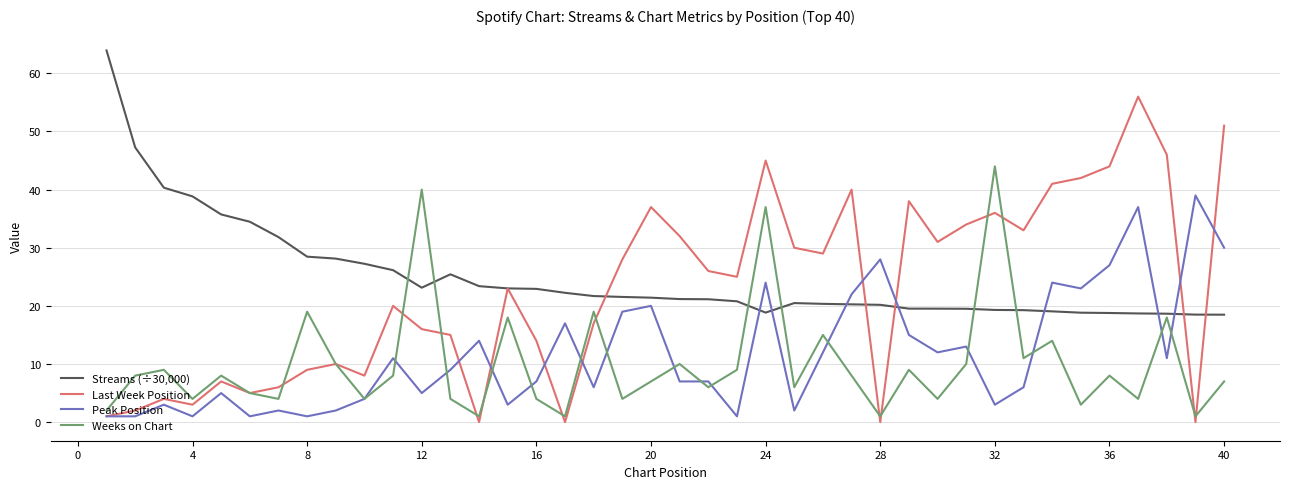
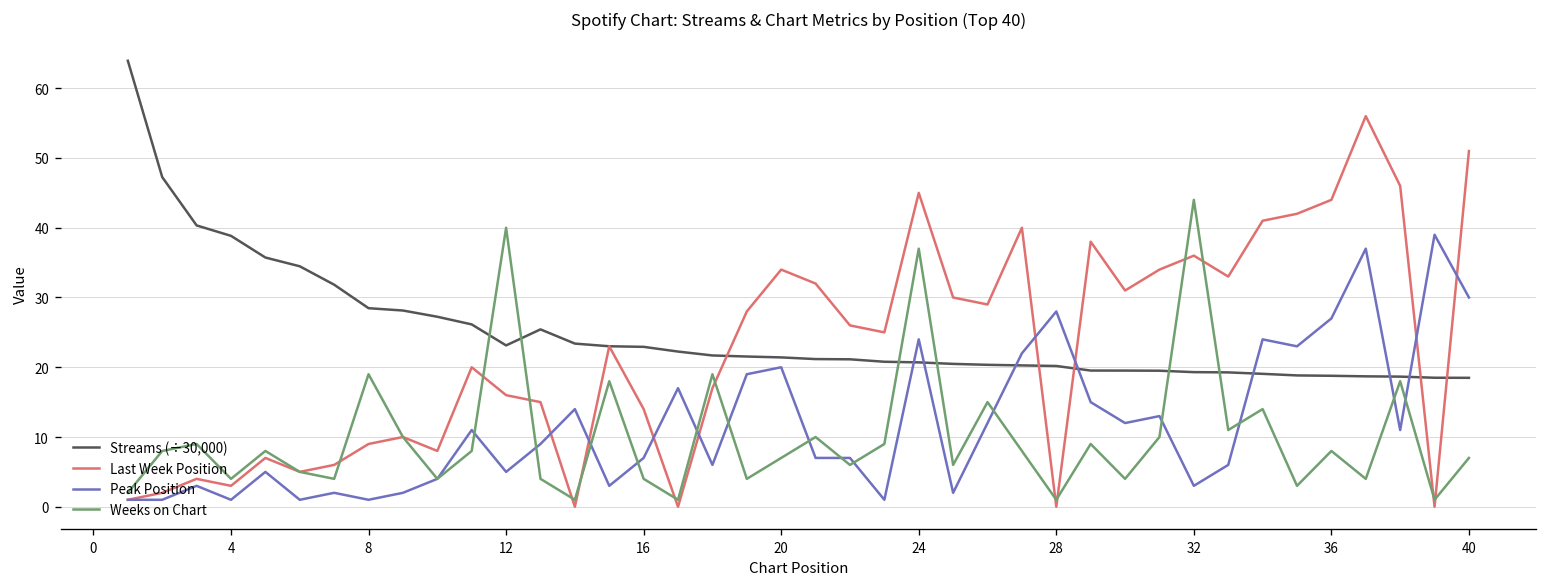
Last Week Position, 20: 37 -> 34
Streams (÷30,000), 24: 19 -> 21
